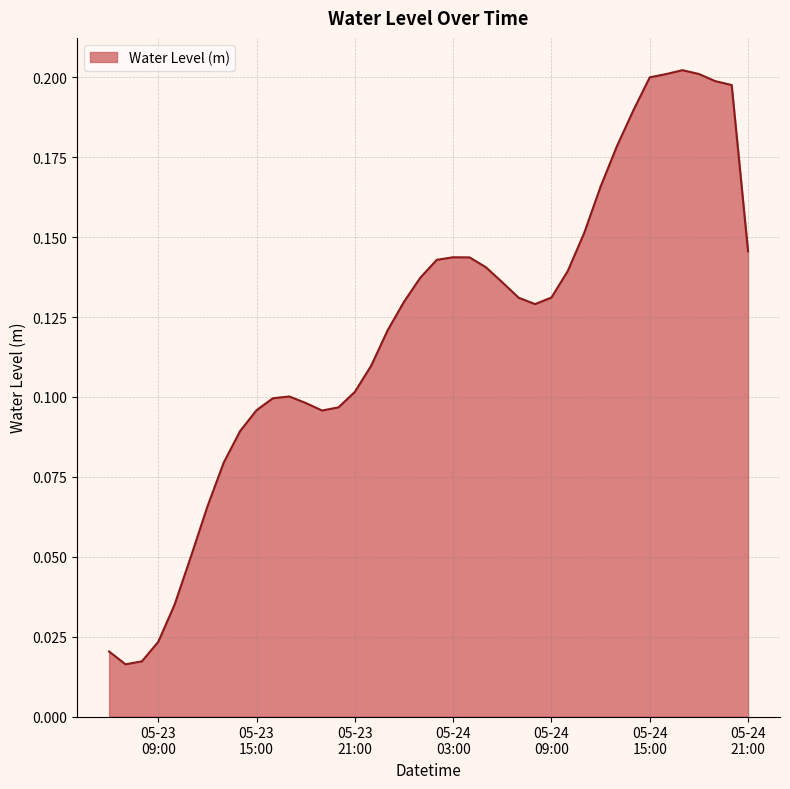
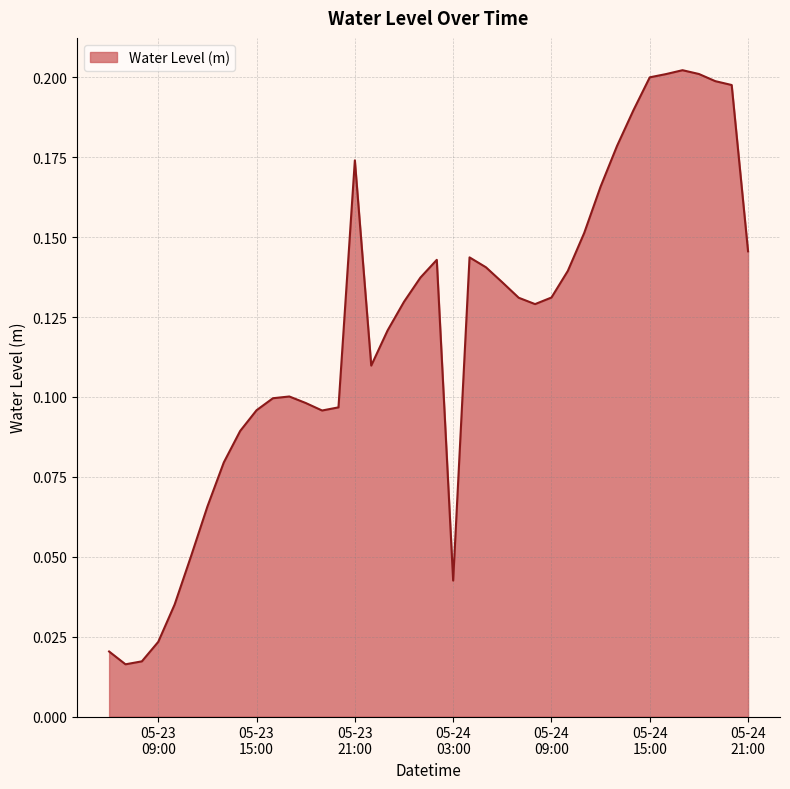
05-23 21:00: 0.102 -> 0.174
05-24 03:00: 0.144 -> 0.043
